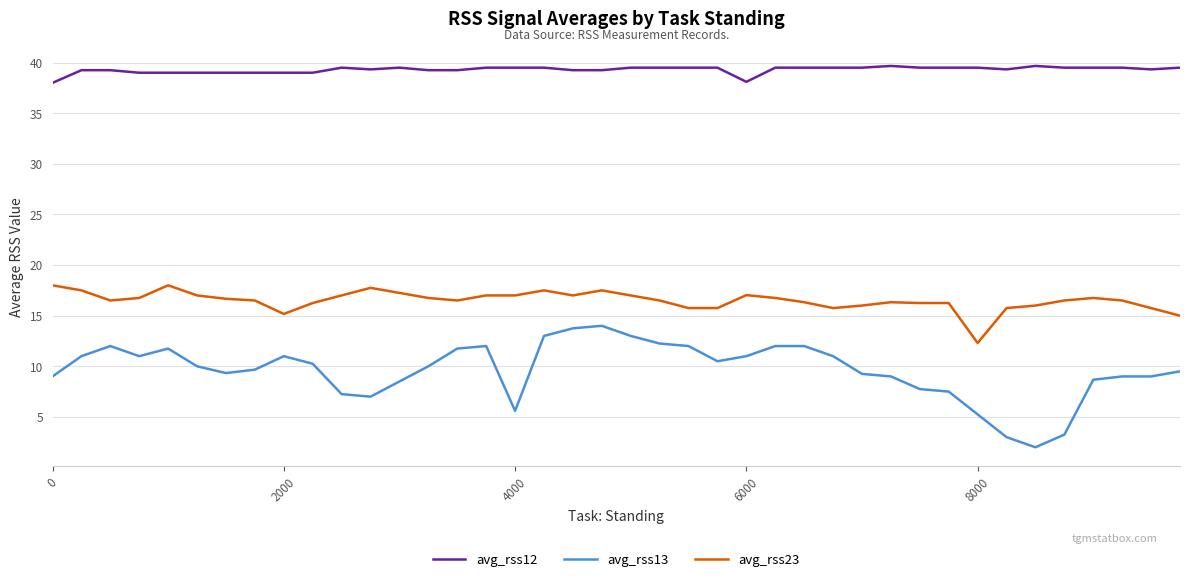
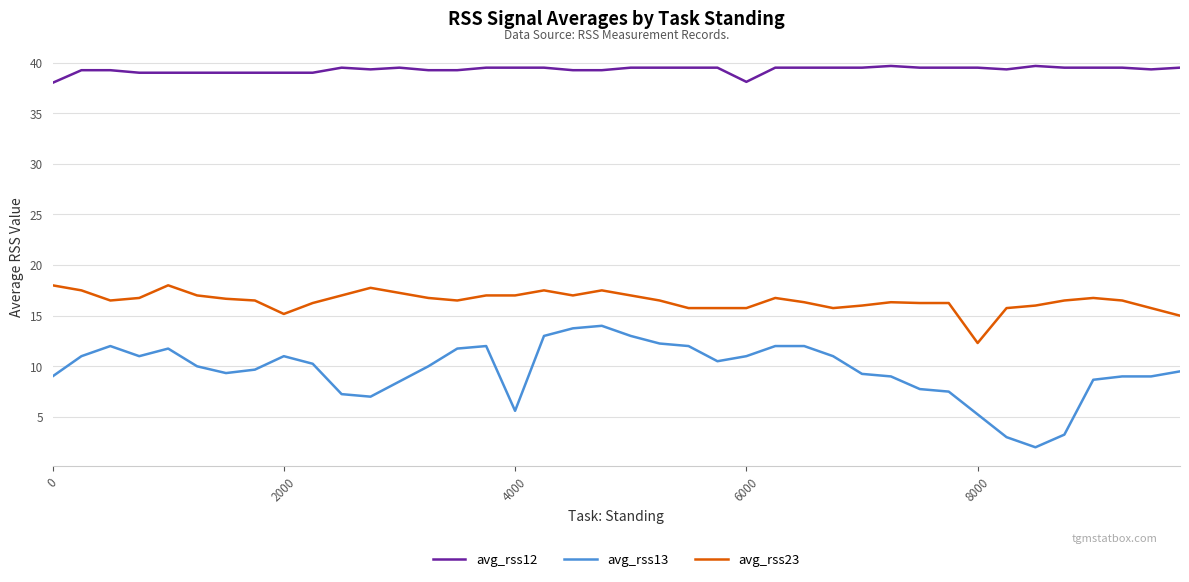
avg_rss23, 6000: 17.0 -> 15.8
